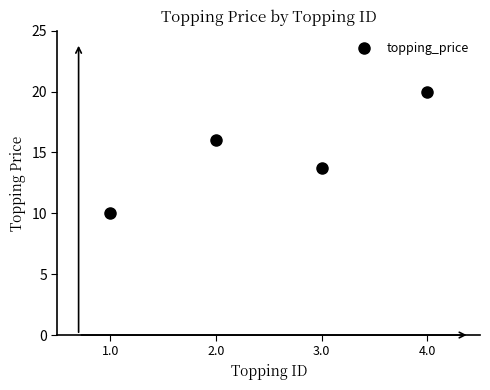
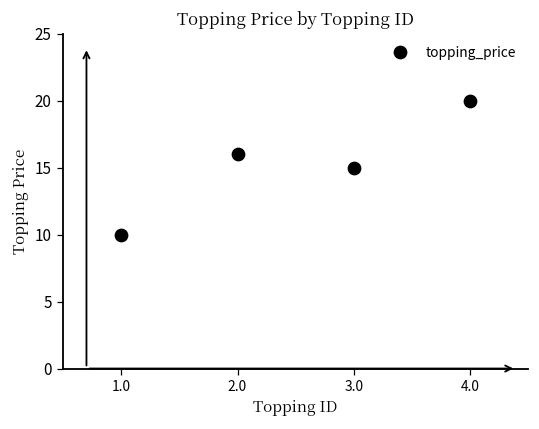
3.0: 13.7 -> 15.0
